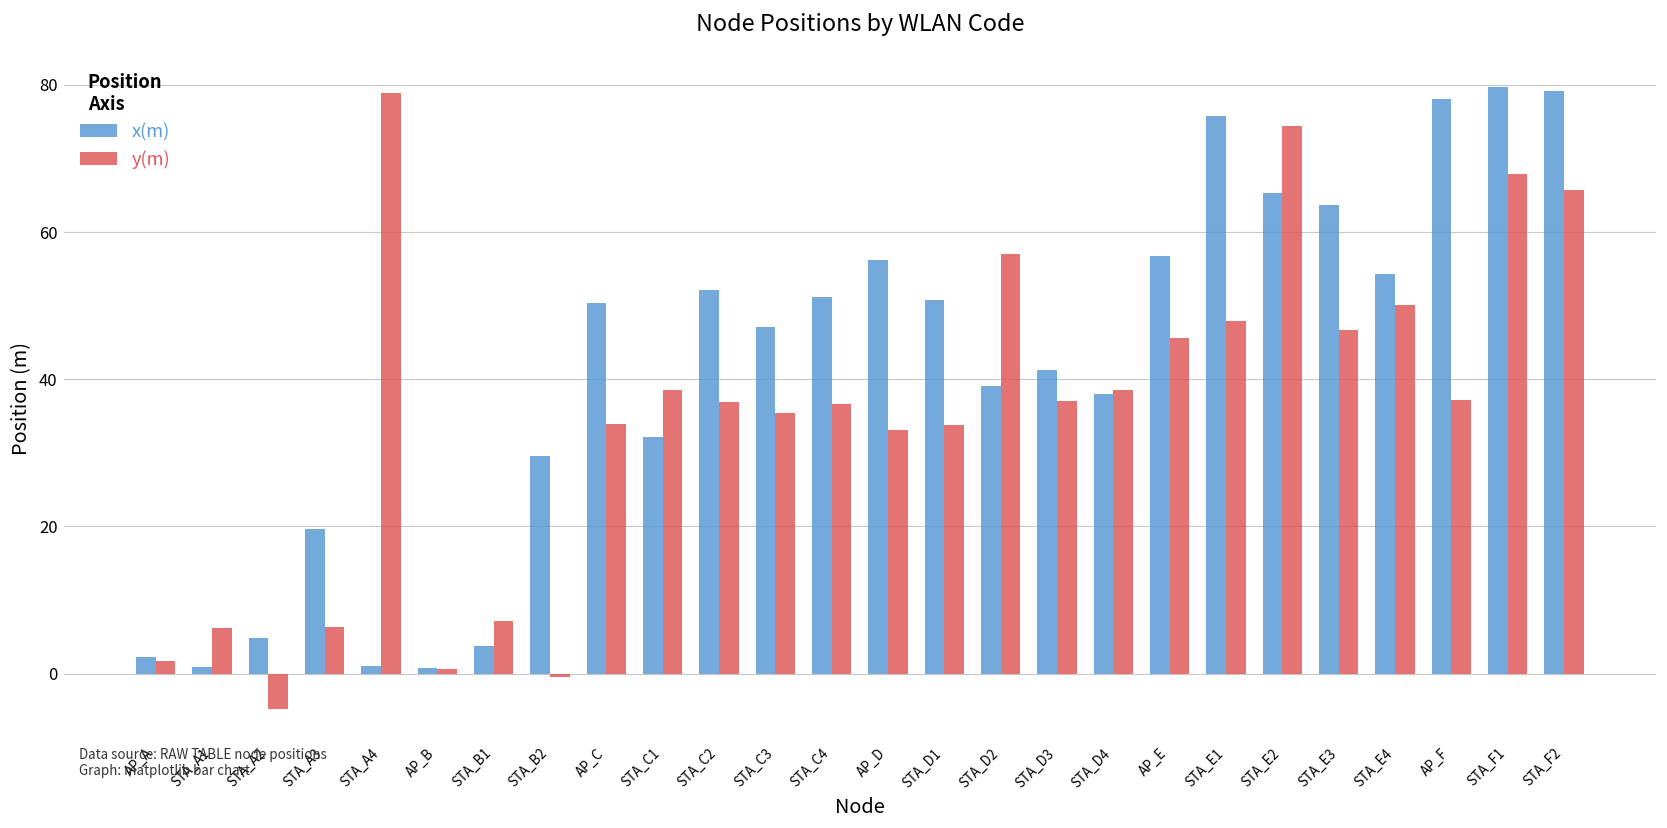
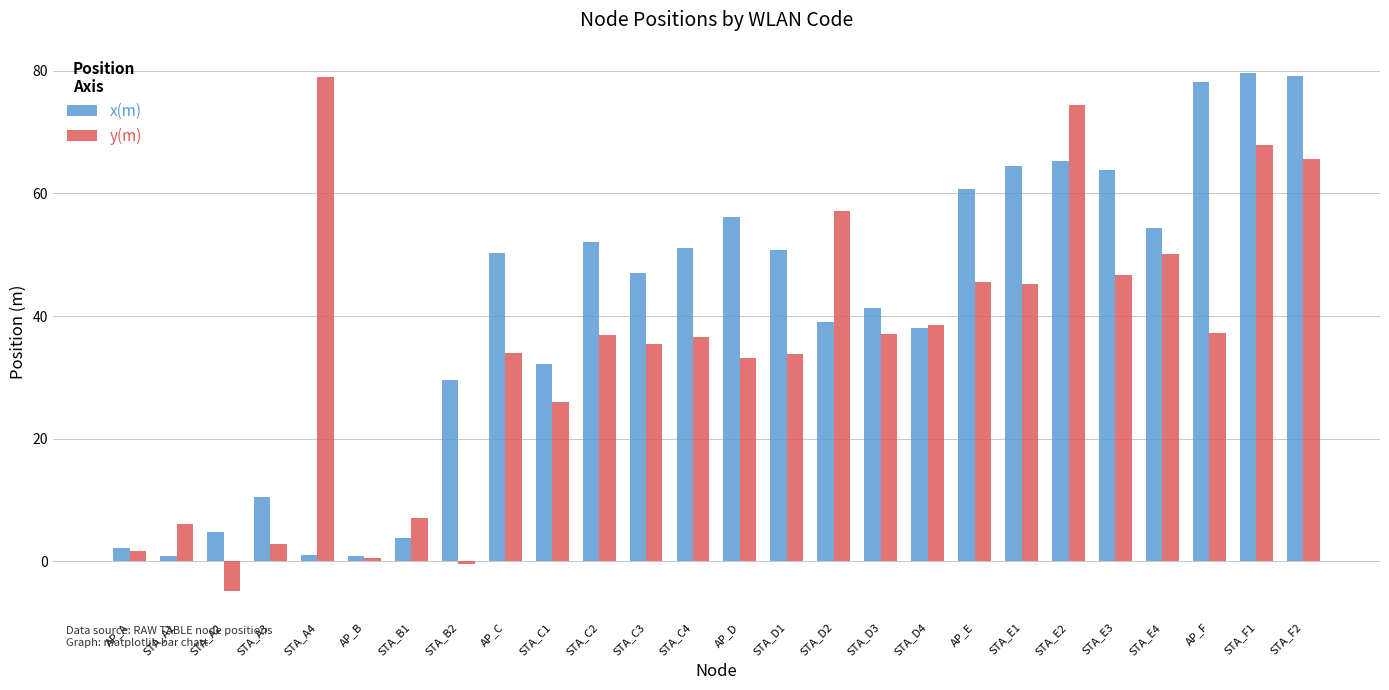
x(m), STA_A3: 20 -> 10
y(m), STA_A3: 6 -> 3
y(m), STA_C1: 39 -> 26
x(m), AP_E: 57 -> 61
x(m), STA_E1: 76 -> 64
y(m), STA_E1: 48 -> 45
